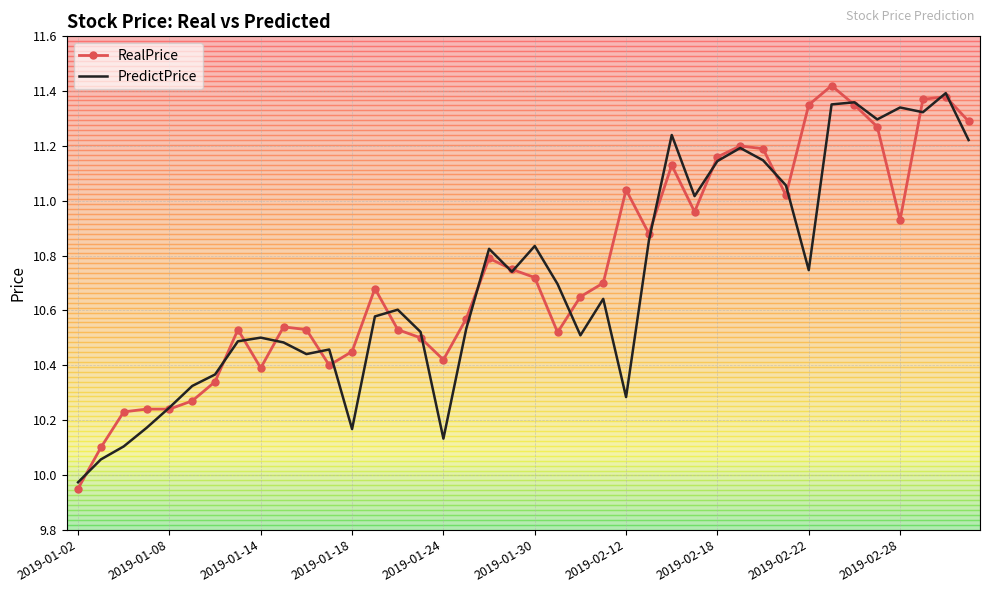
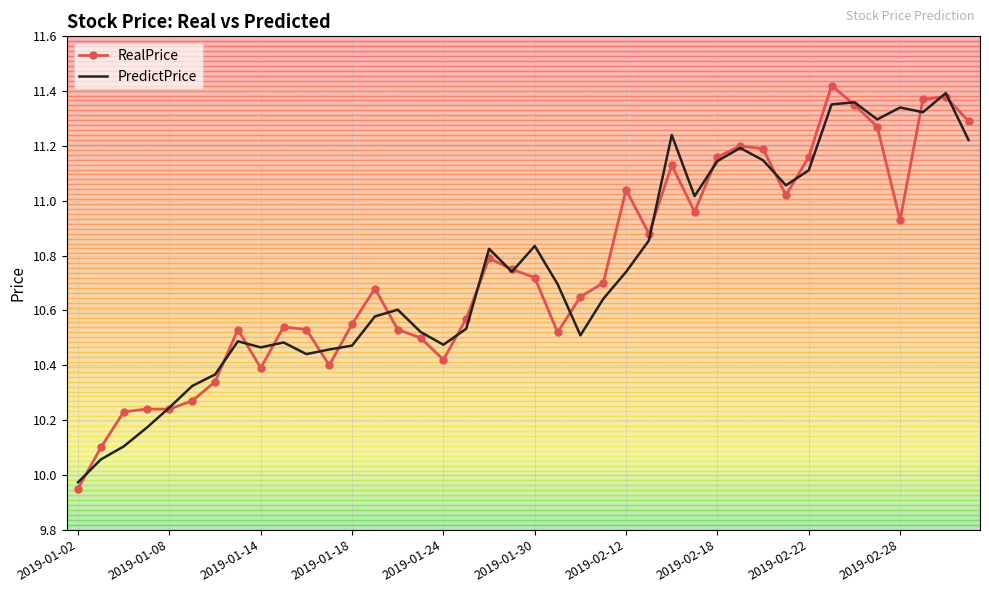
PredictPrice, 2019-01-14: 10.50 -> 10.47
RealPrice, 2019-01-18: 10.45 -> 10.55
PredictPrice, 2019-01-18: 10.17 -> 10.47
PredictPrice, 2019-01-24: 10.13 -> 10.47
PredictPrice, 2019-02-12: 10.28 -> 10.74
RealPrice, 2019-02-22: 11.35 -> 11.16
PredictPrice, 2019-02-22: 10.75 -> 11.11
